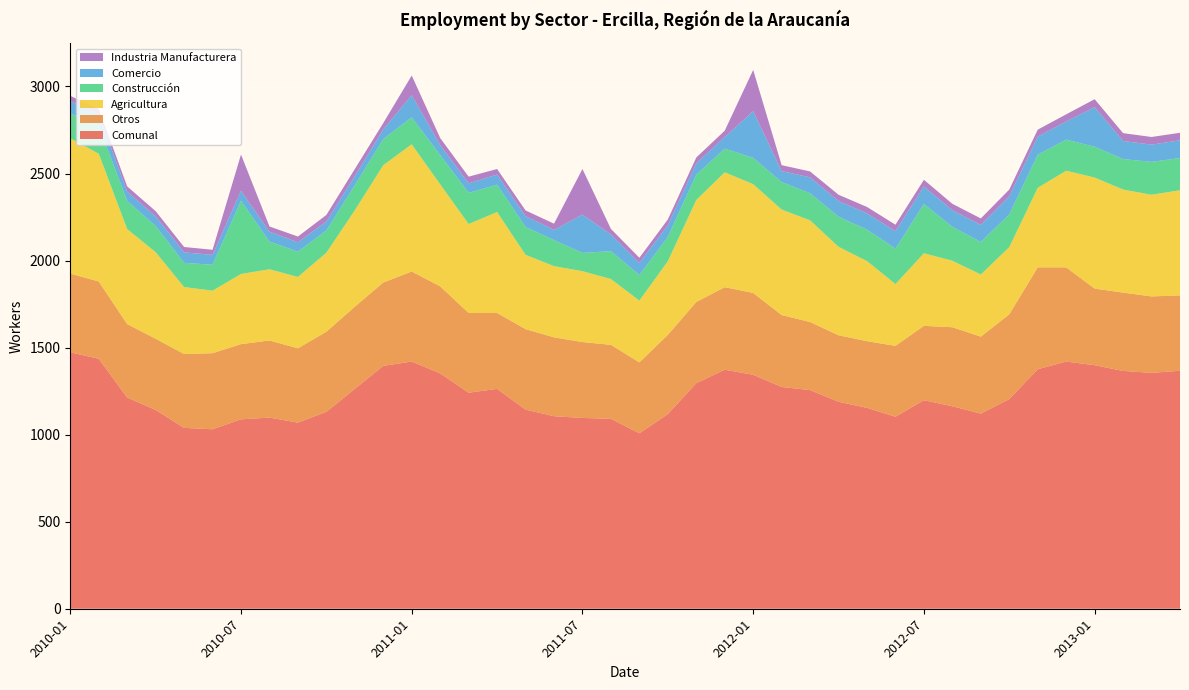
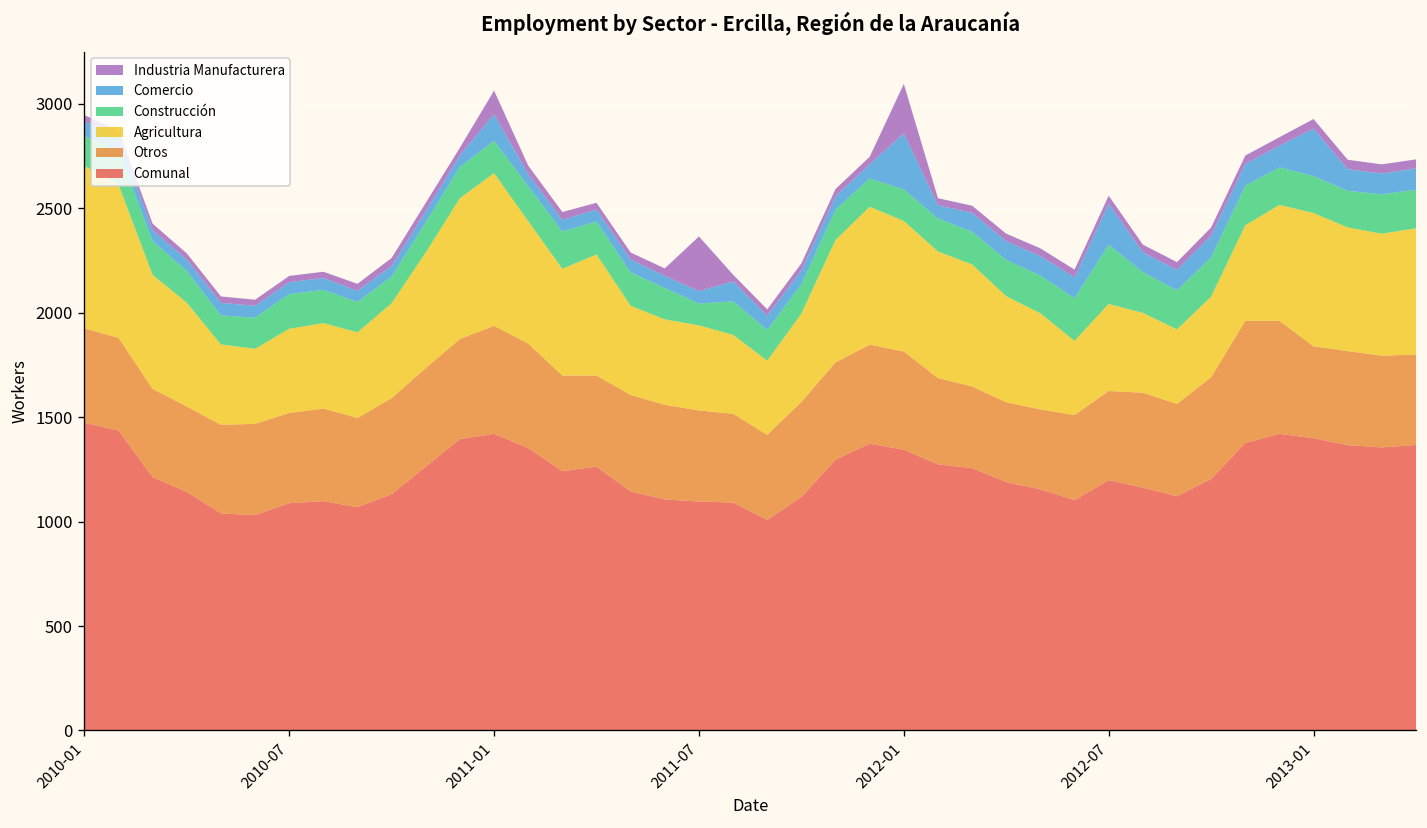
Construcción, 2010-07: 420 -> 170
Industria Manufacturera, 2010-07: 210 -> 30
Comercio, 2011-07: 220 -> 60
Comercio, 2012-07: 100 -> 200
